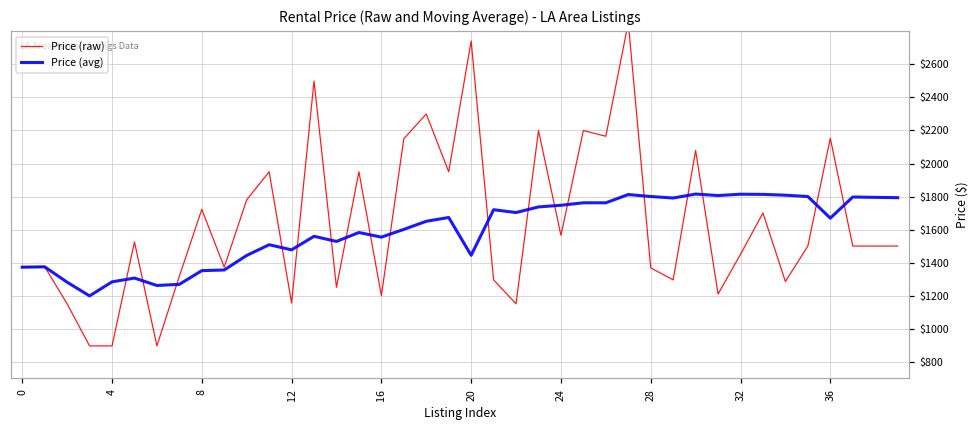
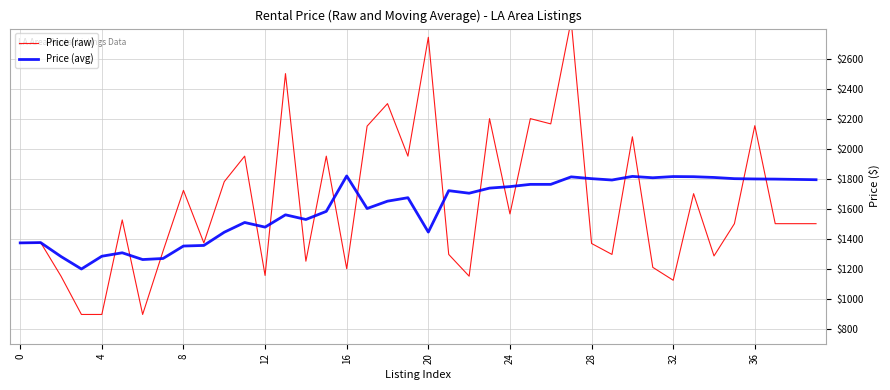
Price (avg), 16: $1550 -> $1820
Price (raw), 32: $1450 -> $1120
Price (avg), 36: $1670 -> $1800
